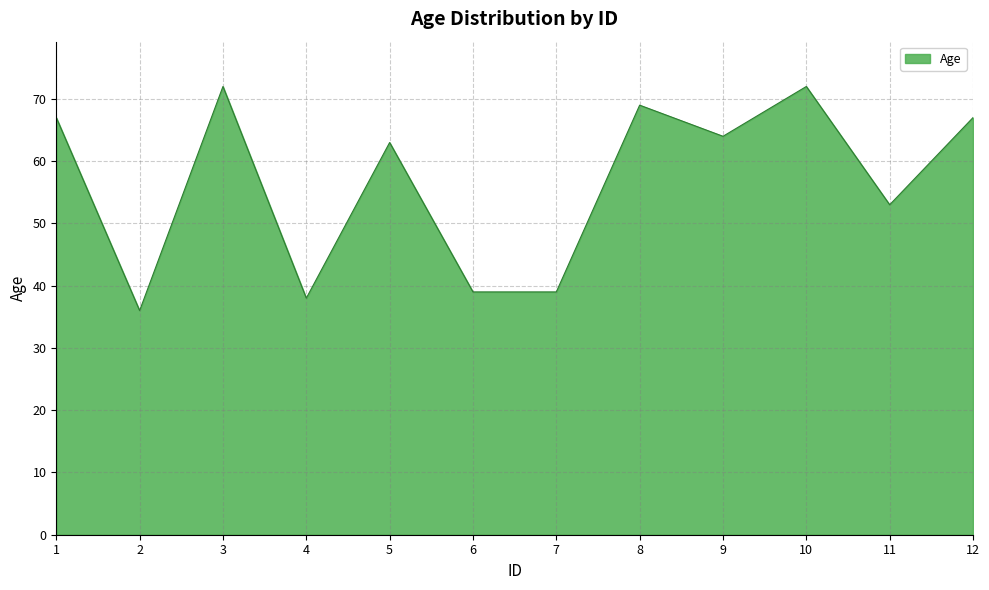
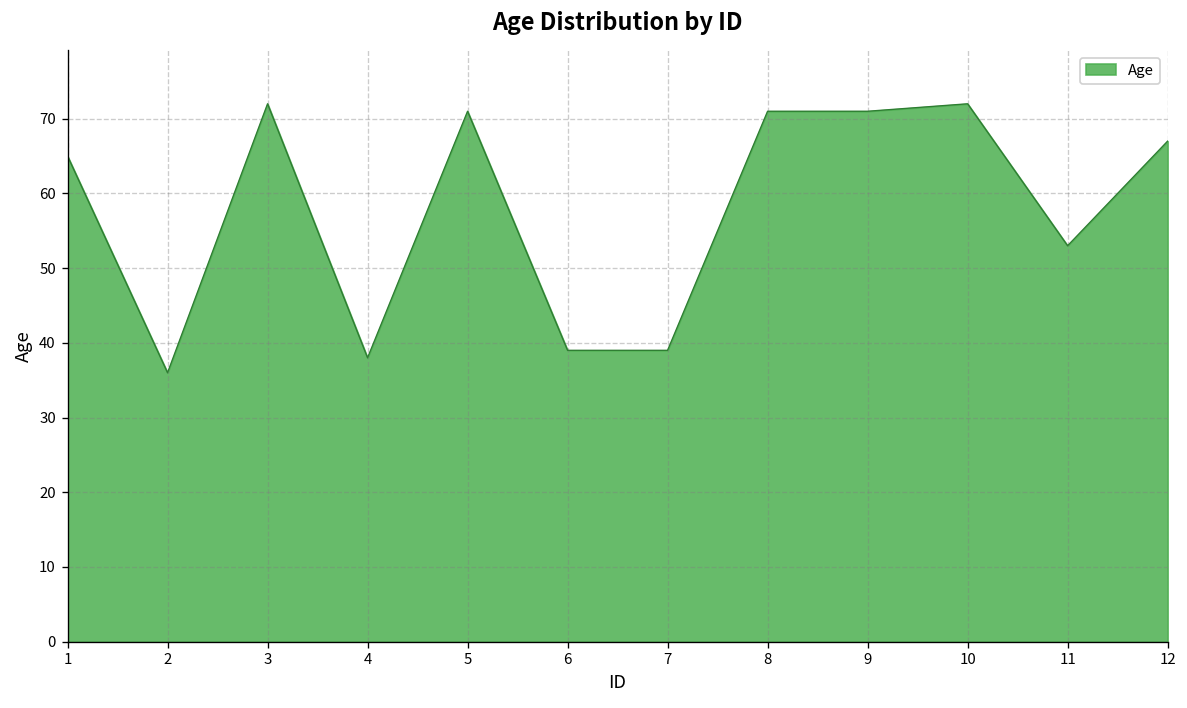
1: 67 -> 65
5: 63 -> 71
8: 69 -> 71
9: 64 -> 71
